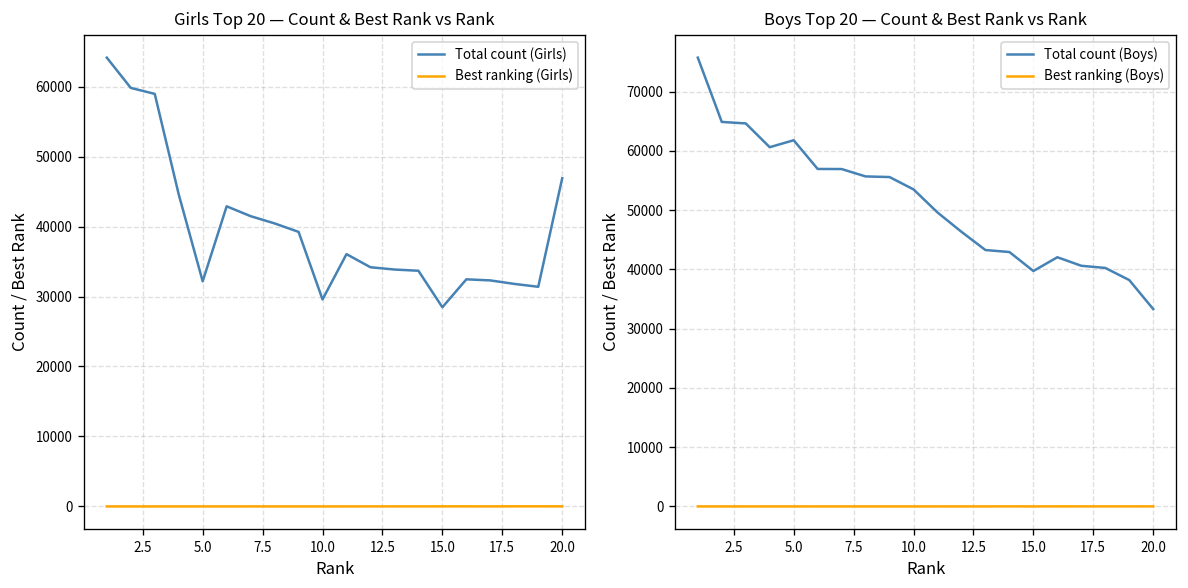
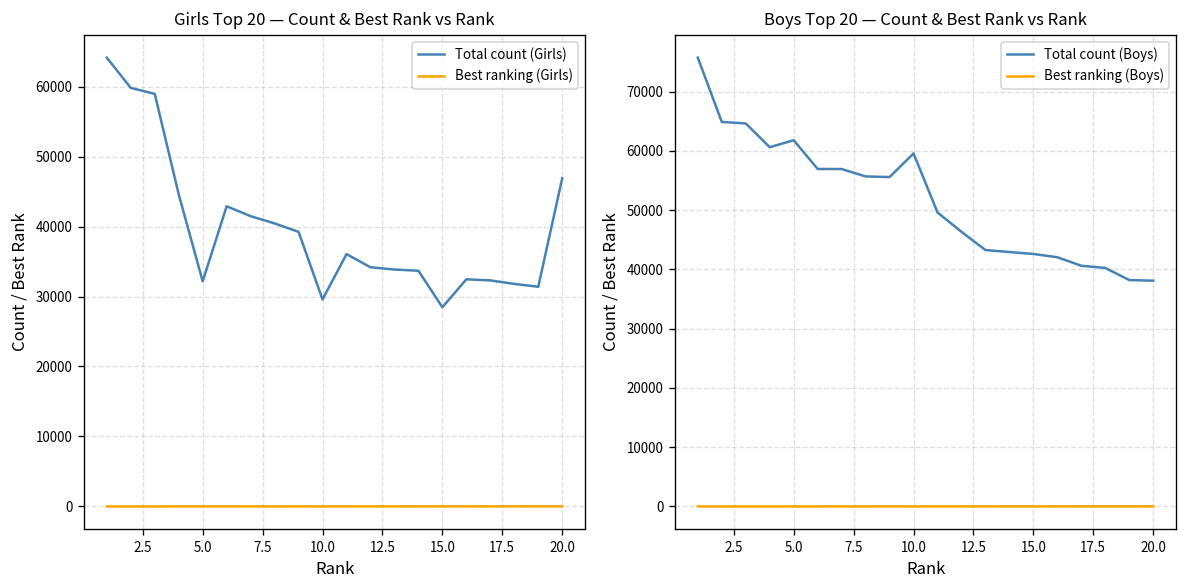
Boys Top 20 — Count & Best Rank vs Rank, Total count (Boys), 10.0: 53000 -> 60000
Boys Top 20 — Count & Best Rank vs Rank, Total count (Boys), 15.0: 40000 -> 43000
Boys Top 20 — Count & Best Rank vs Rank, Total count (Boys), 20.0: 33000 -> 38000
